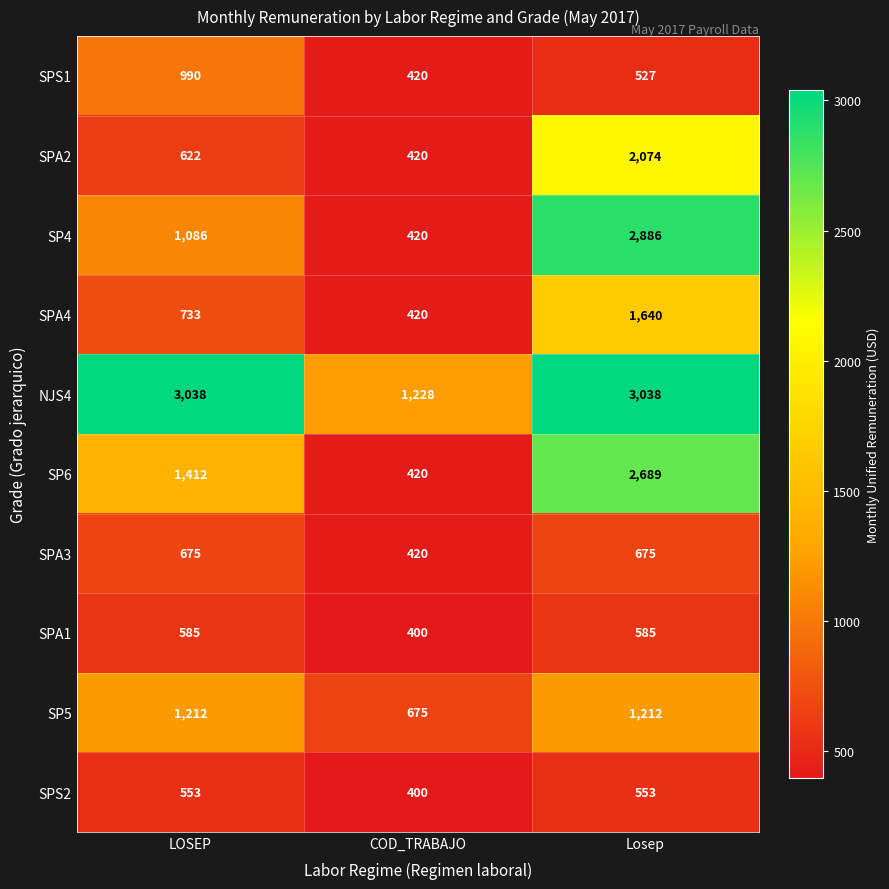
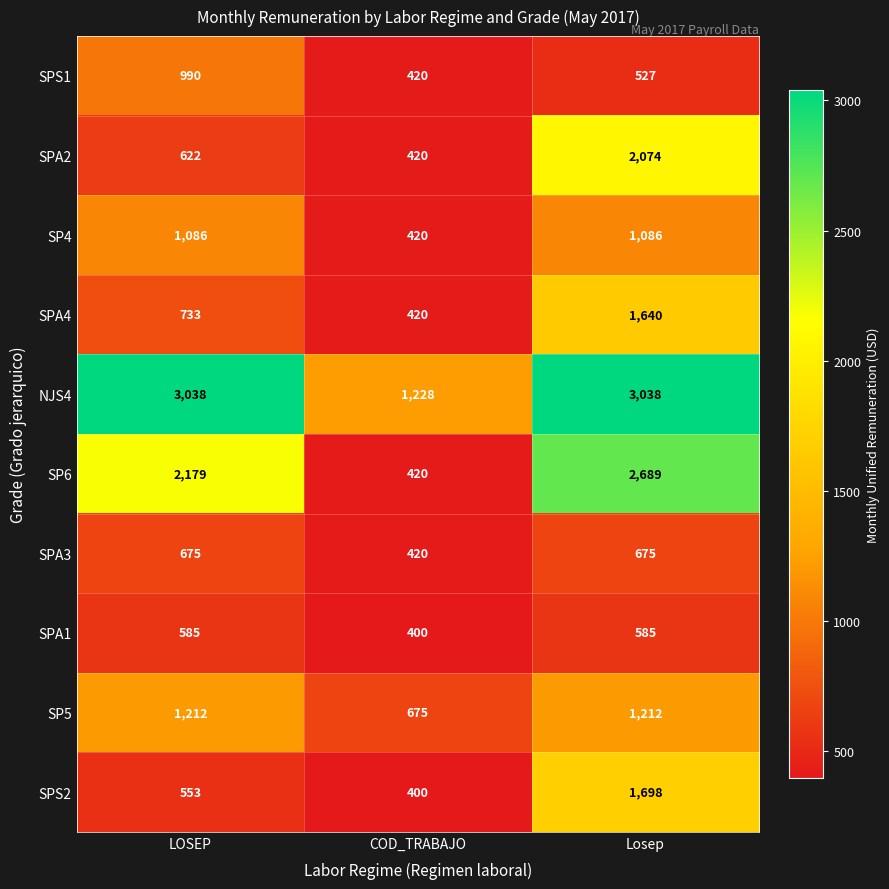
SP4, Losep: 2,886 -> 1,086
SP6, LOSEP: 1,412 -> 2,179
SPS2, Losep: 553 -> 1,698
